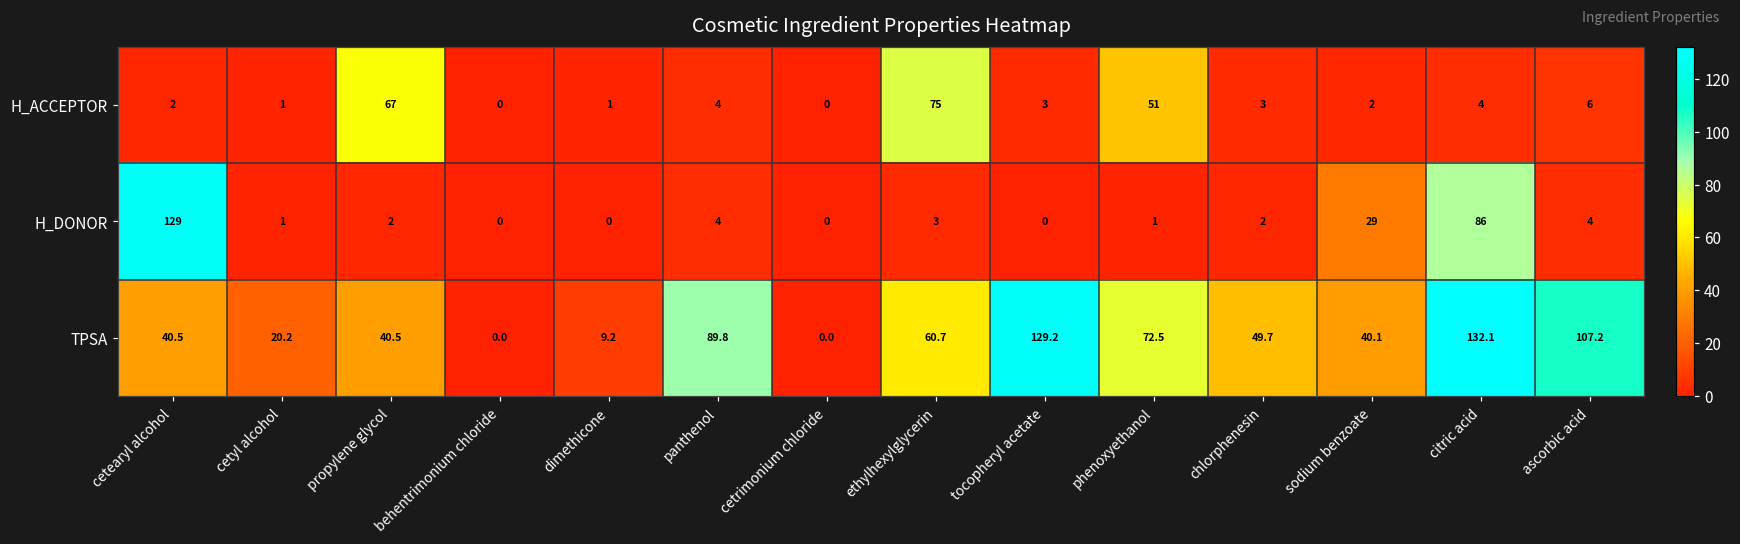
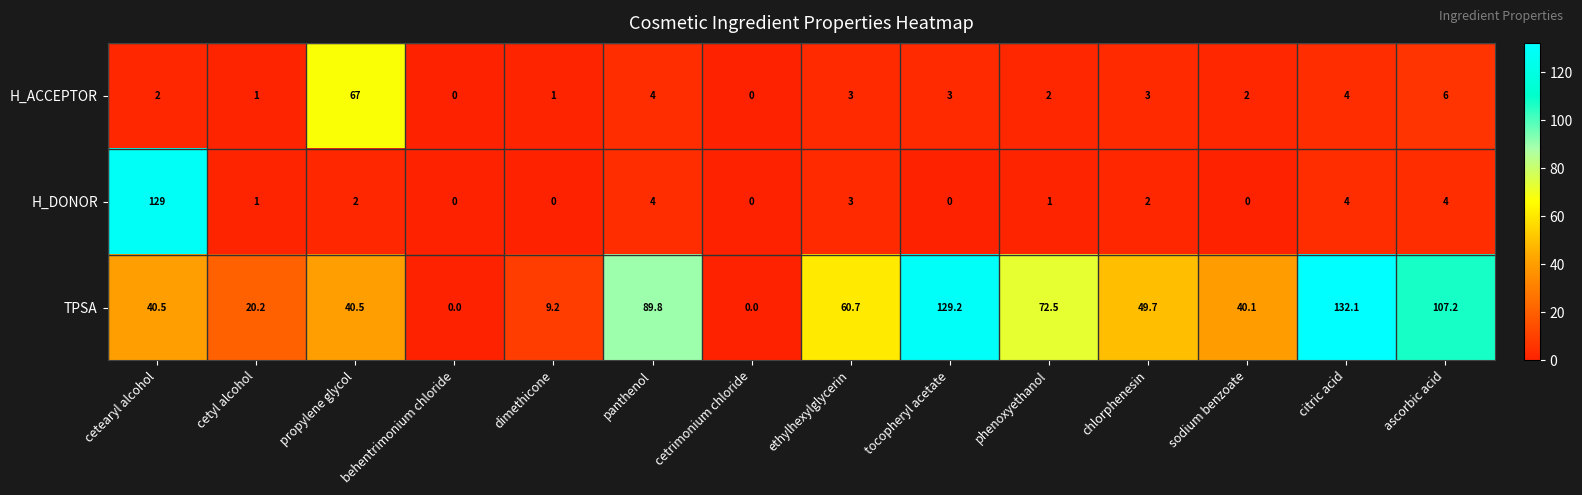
H_ACCEPTOR, ethylhexylglycerin: 75 -> 3
H_ACCEPTOR, phenoxyethanol: 51 -> 2
H_DONOR, sodium benzoate: 29 -> 0
H_DONOR, citric acid: 86 -> 4
